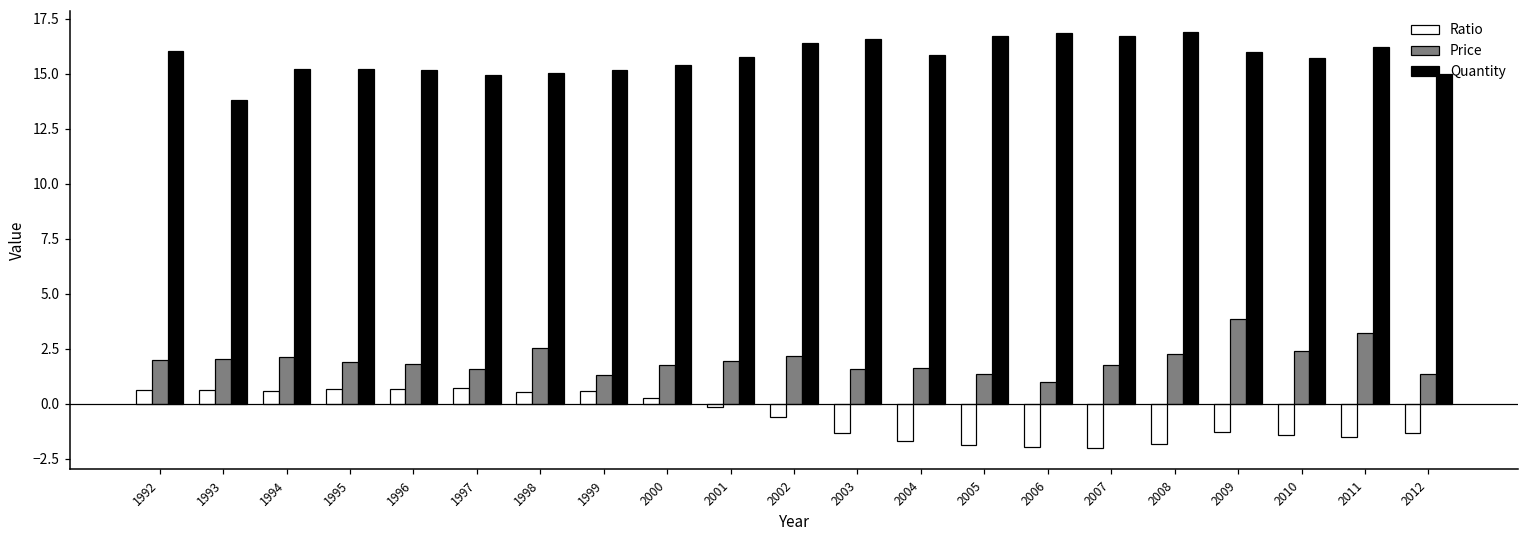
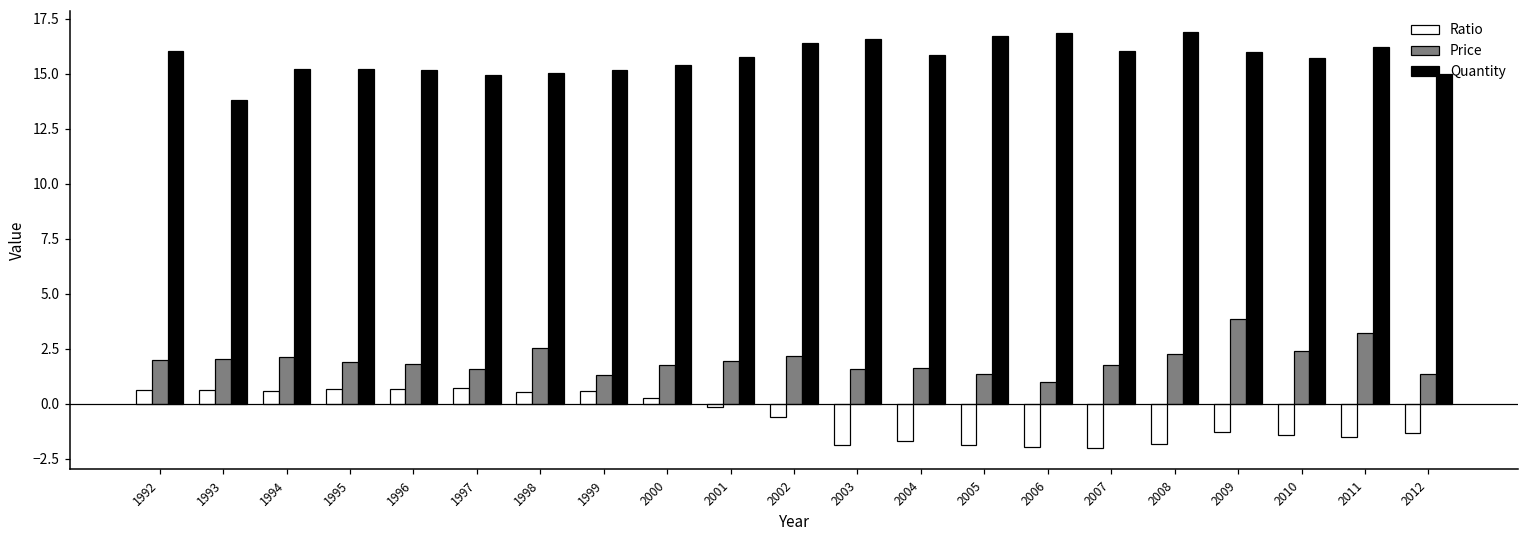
Ratio, 2003: -1.3 -> -1.9
Quantity, 2007: 16.7 -> 16.0
